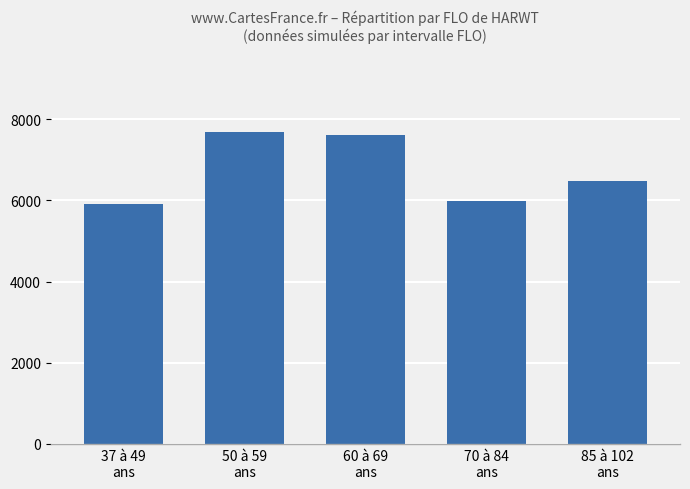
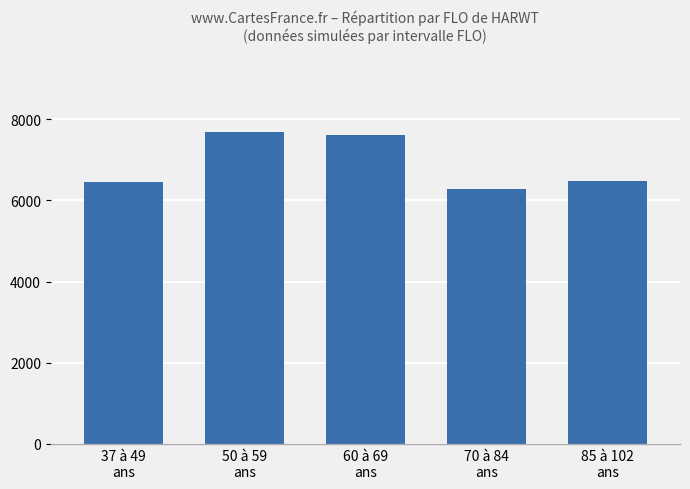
37 à 49 ans: 5900 -> 6500
70 à 84 ans: 6000 -> 6300
